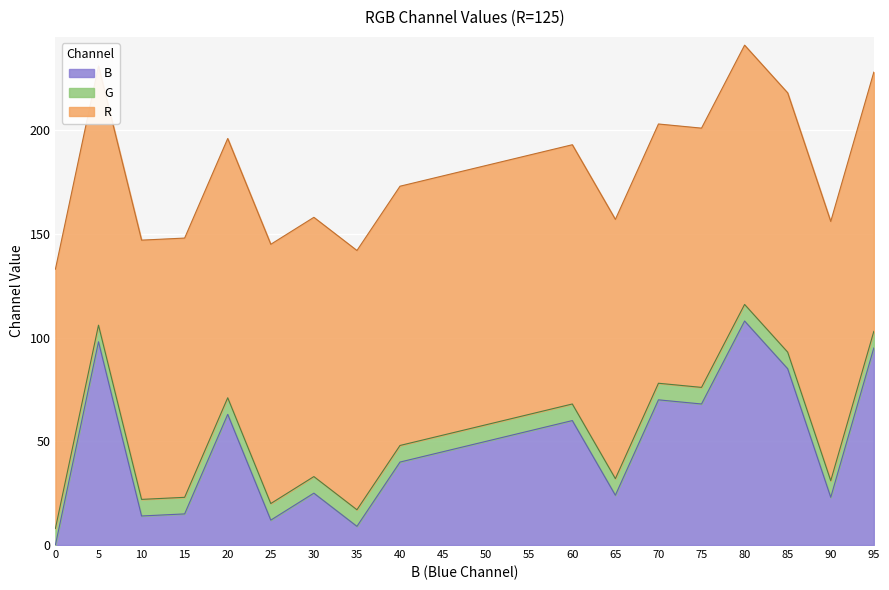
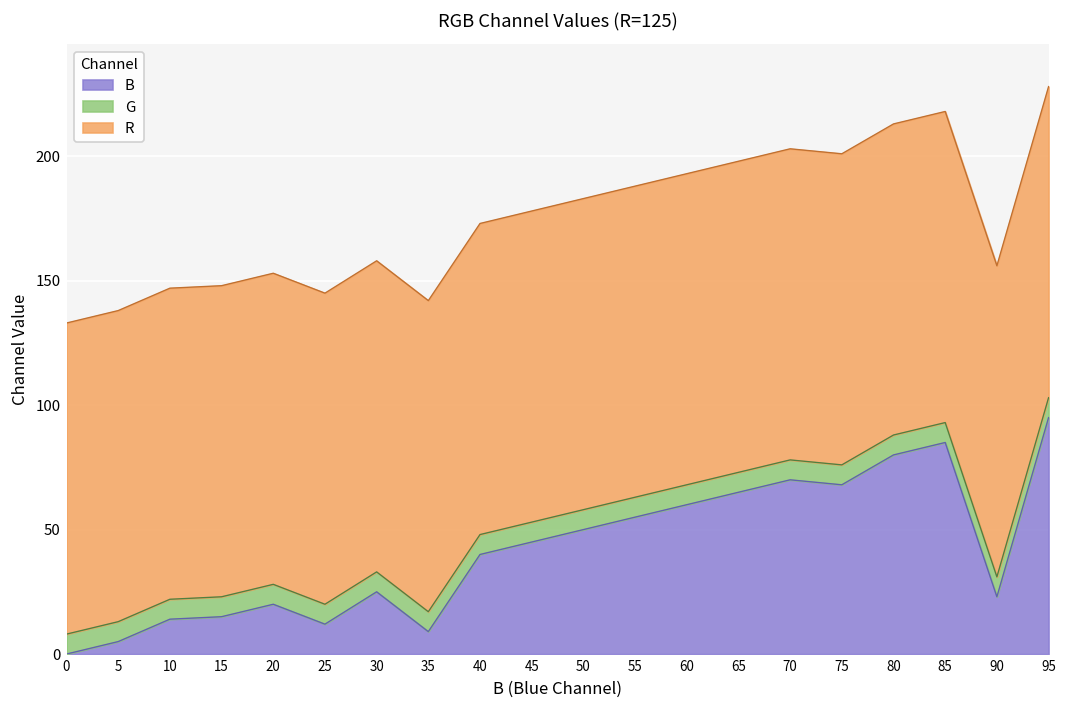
B, 5: 98 -> 5
B, 20: 63 -> 20
B, 65: 24 -> 65
B, 80: 108 -> 80
